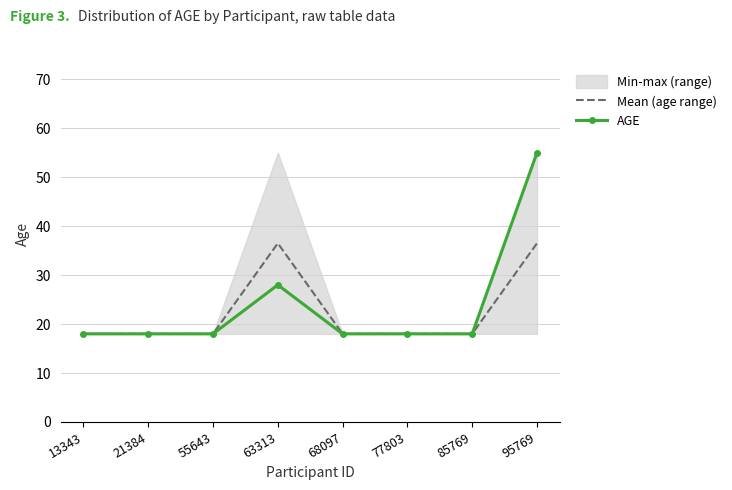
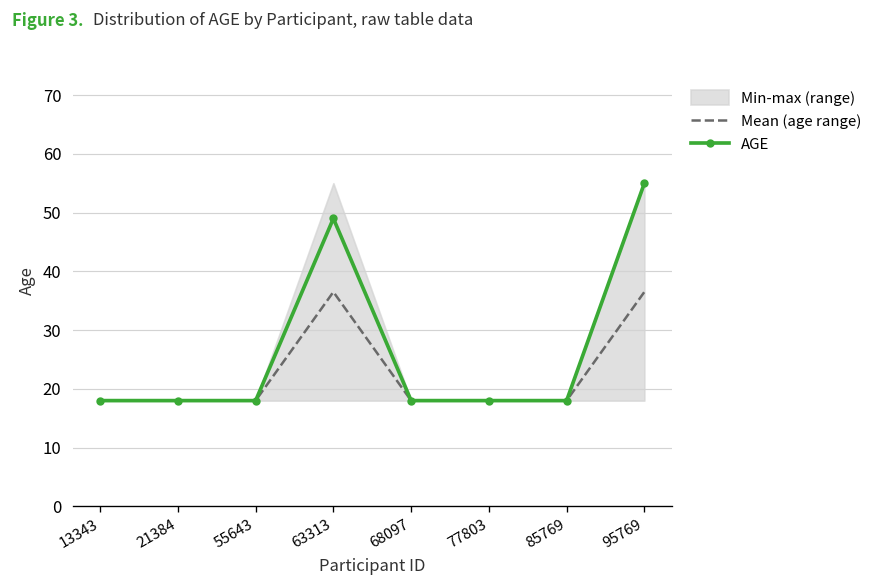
AGE, 63313: 28 -> 49
